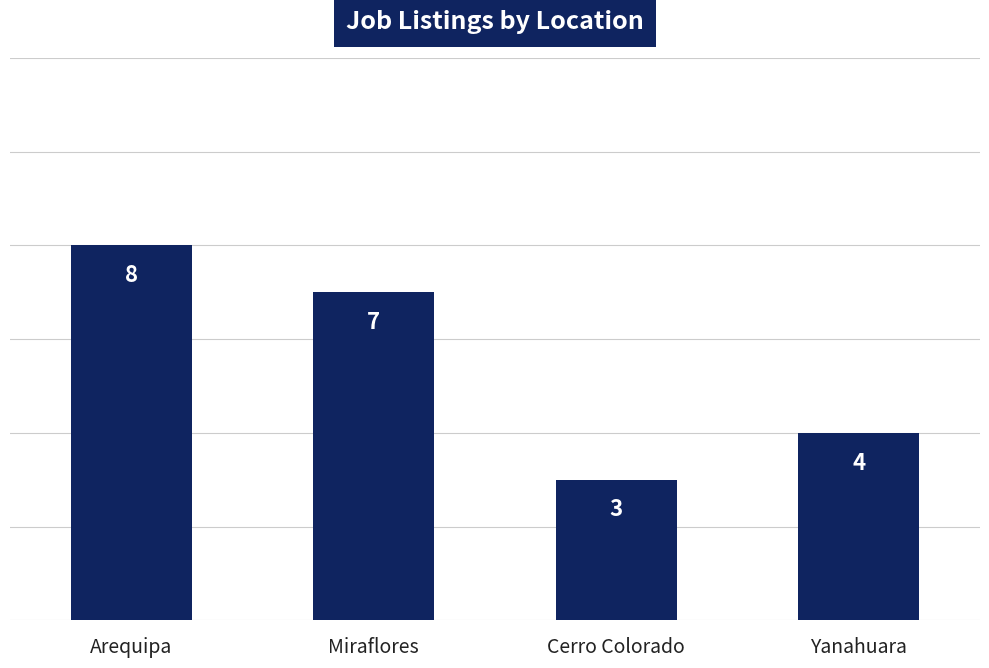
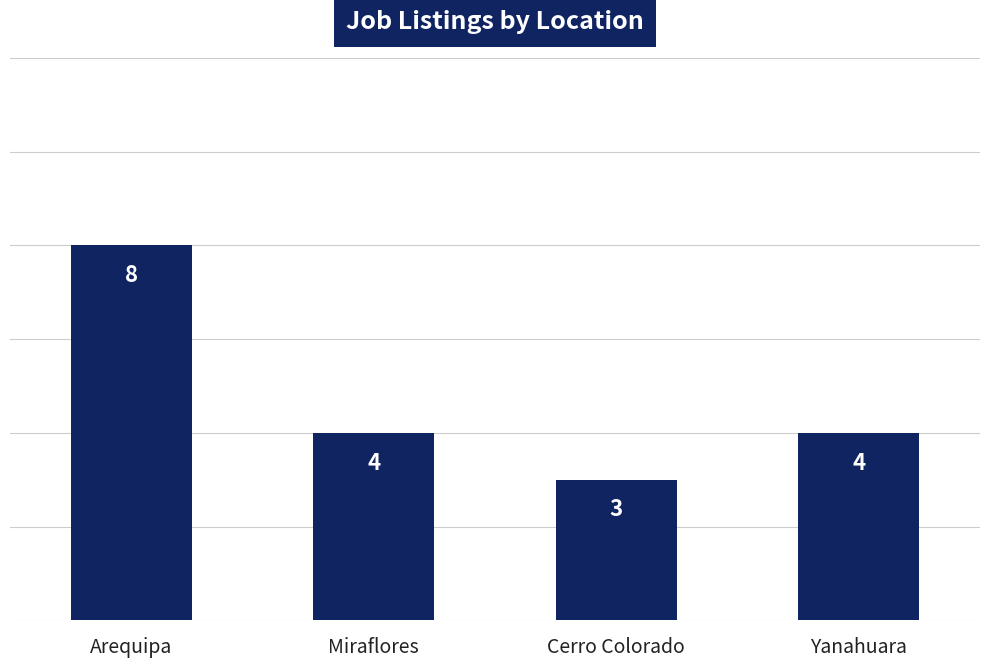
Miraflores: 7 -> 4
